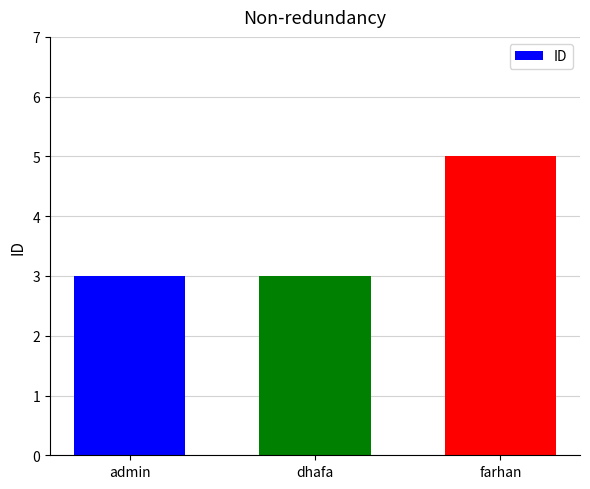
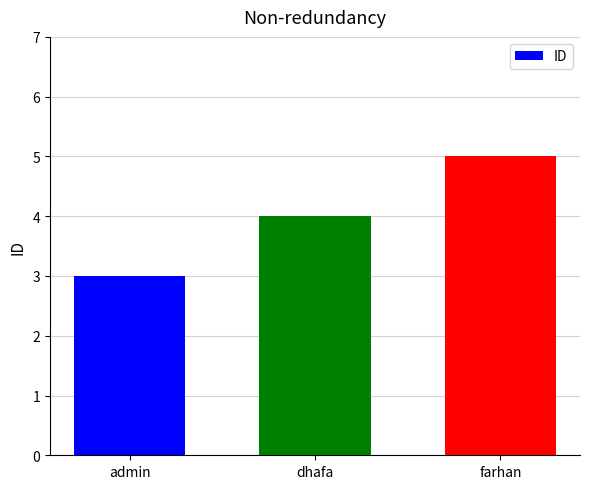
dhafa: 3 -> 4
